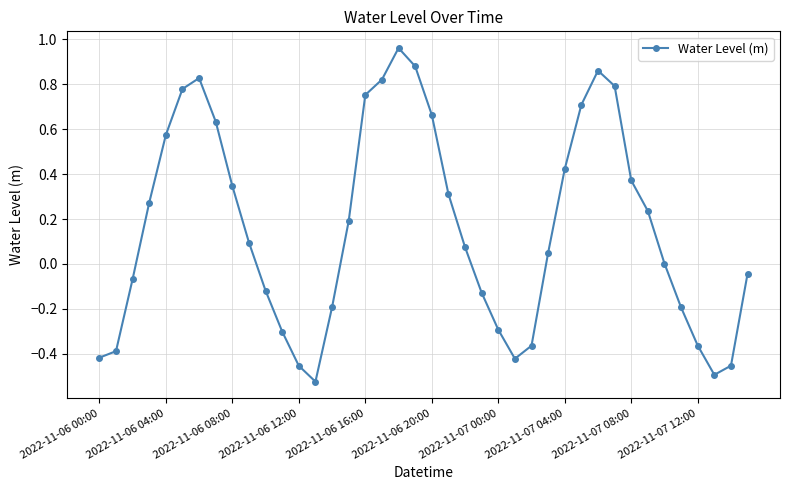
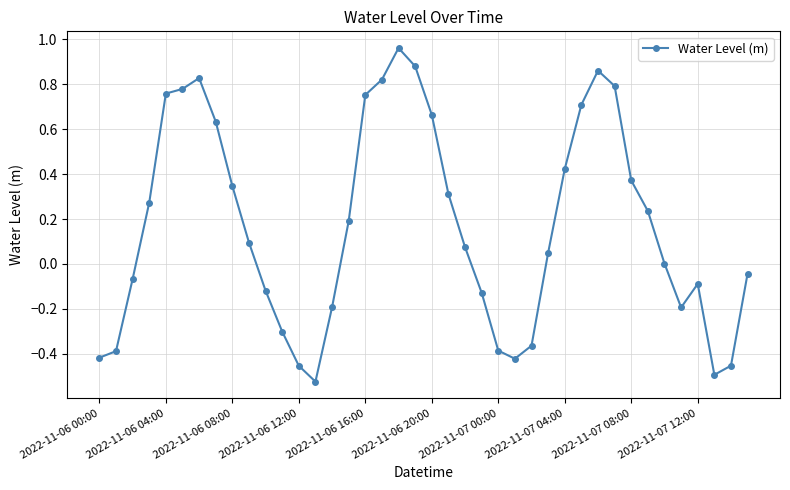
2022-11-06 04:00: 0.57 -> 0.76
2022-11-07 00:00: -0.29 -> -0.39
2022-11-07 12:00: -0.36 -> -0.09
